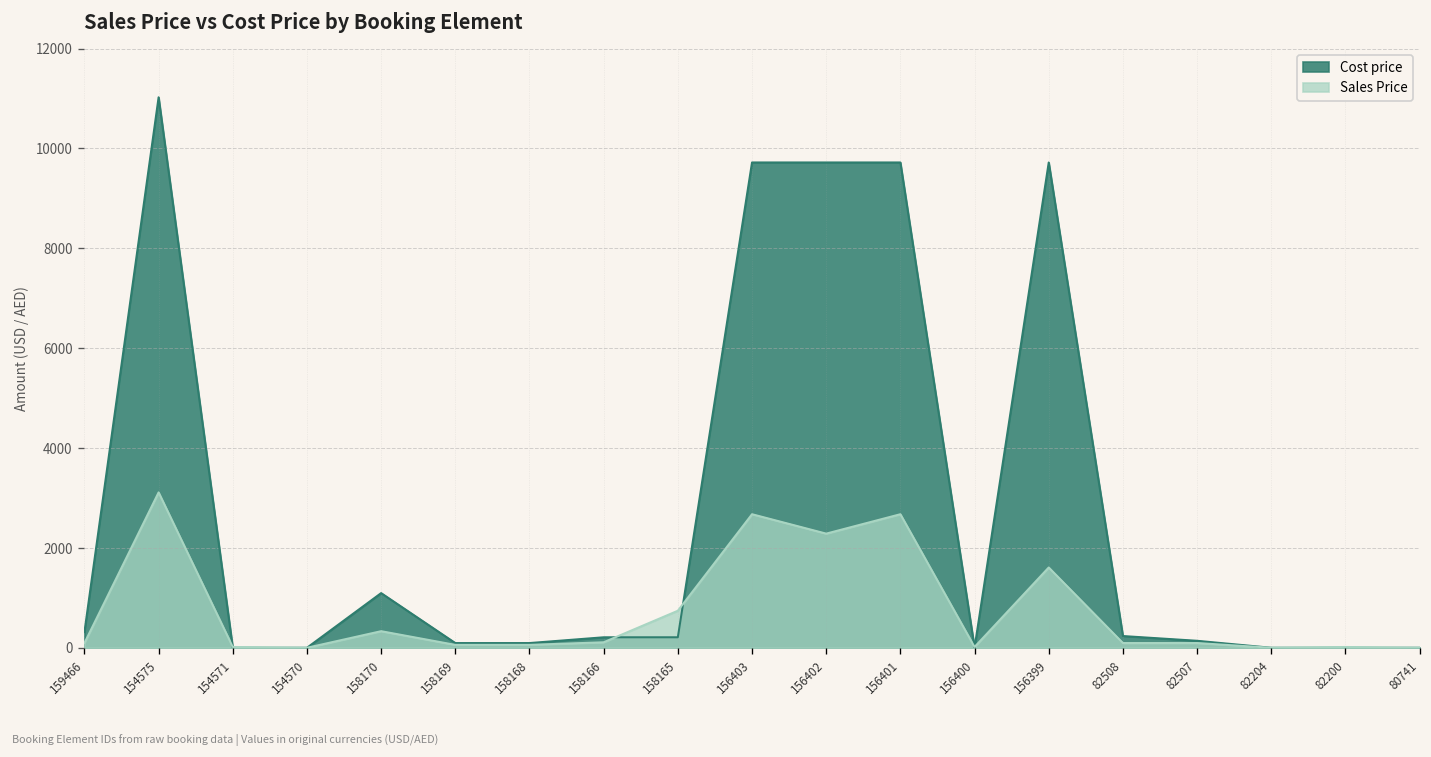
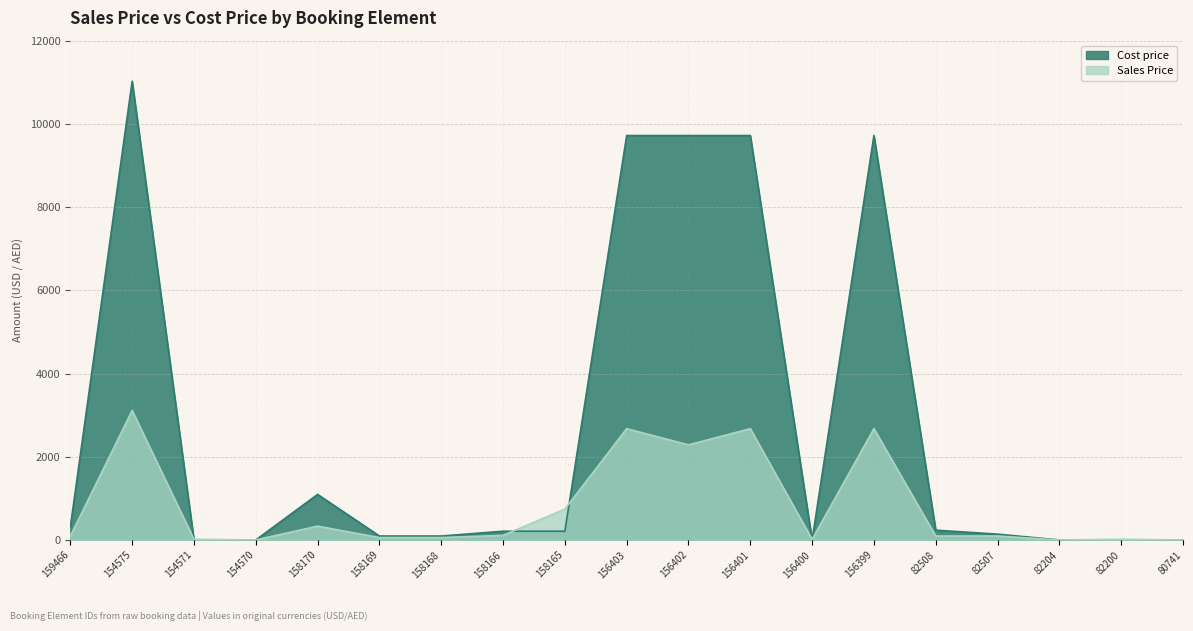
Sales Price, 156399: 1600 -> 2700
